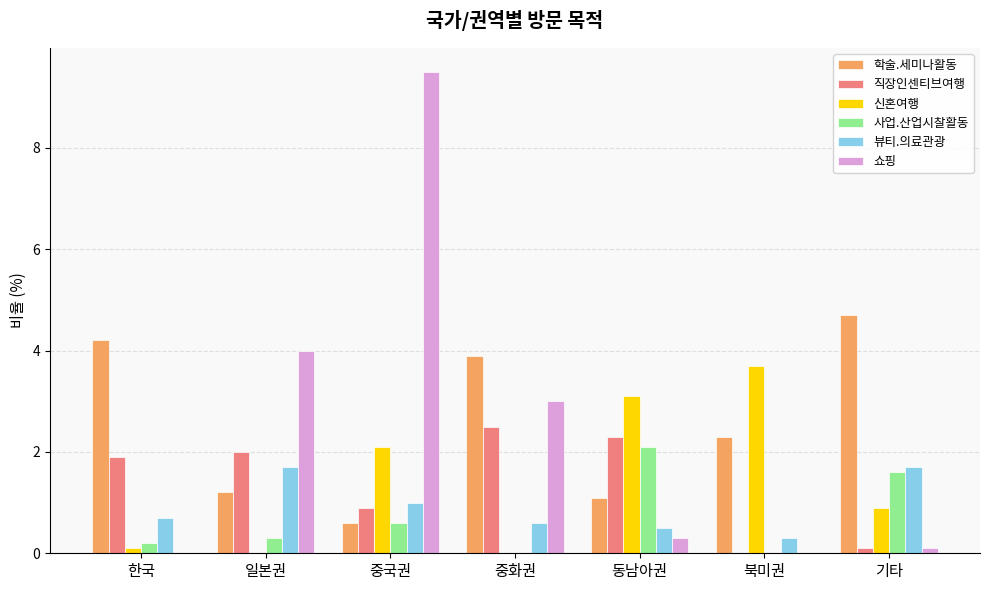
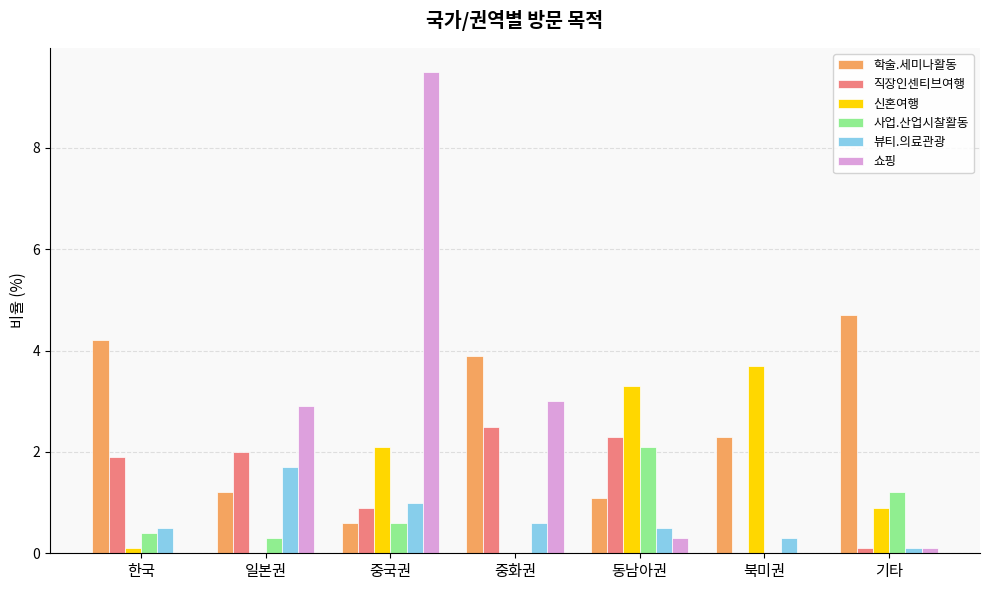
사업.산업시찰활동, 한국: 0.2 -> 0.4
뷰티.의료관광, 한국: 0.7 -> 0.5
쇼핑, 일본권: 4.0 -> 2.9
신혼여행, 동남아권: 3.1 -> 3.3
사업.산업시찰활동, 기타: 1.6 -> 1.2
뷰티.의료관광, 기타: 1.7 -> 0.1
